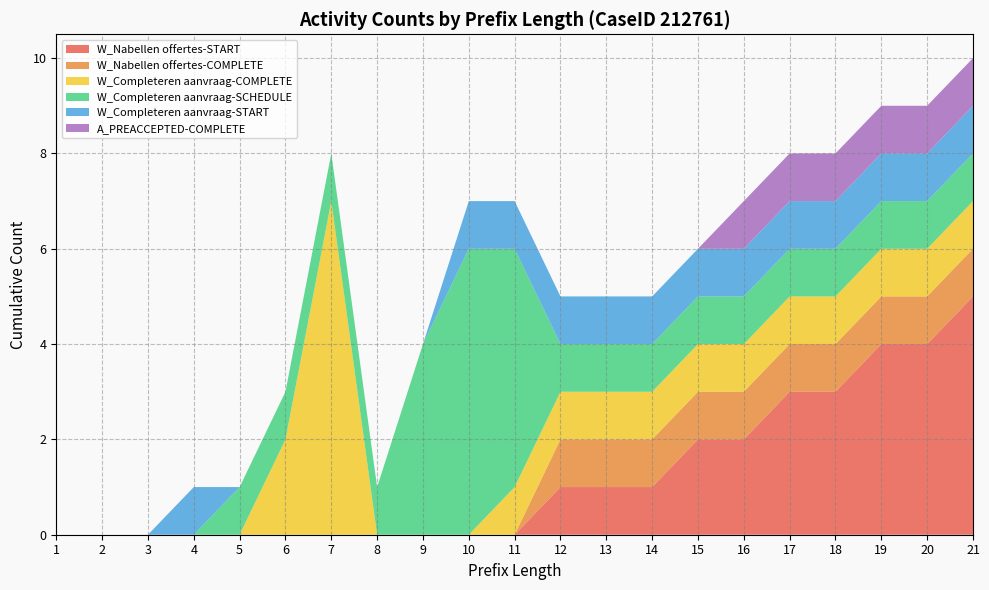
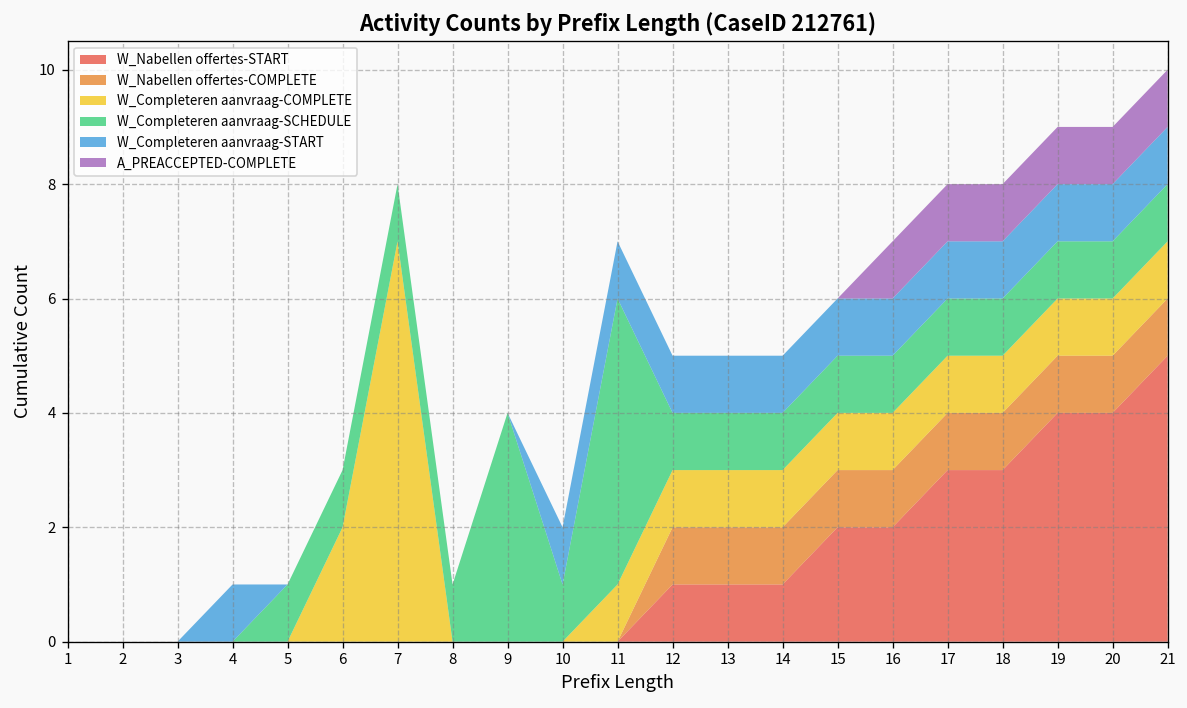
W_Completeren aanvraag-SCHEDULE, 10: 6 -> 1
